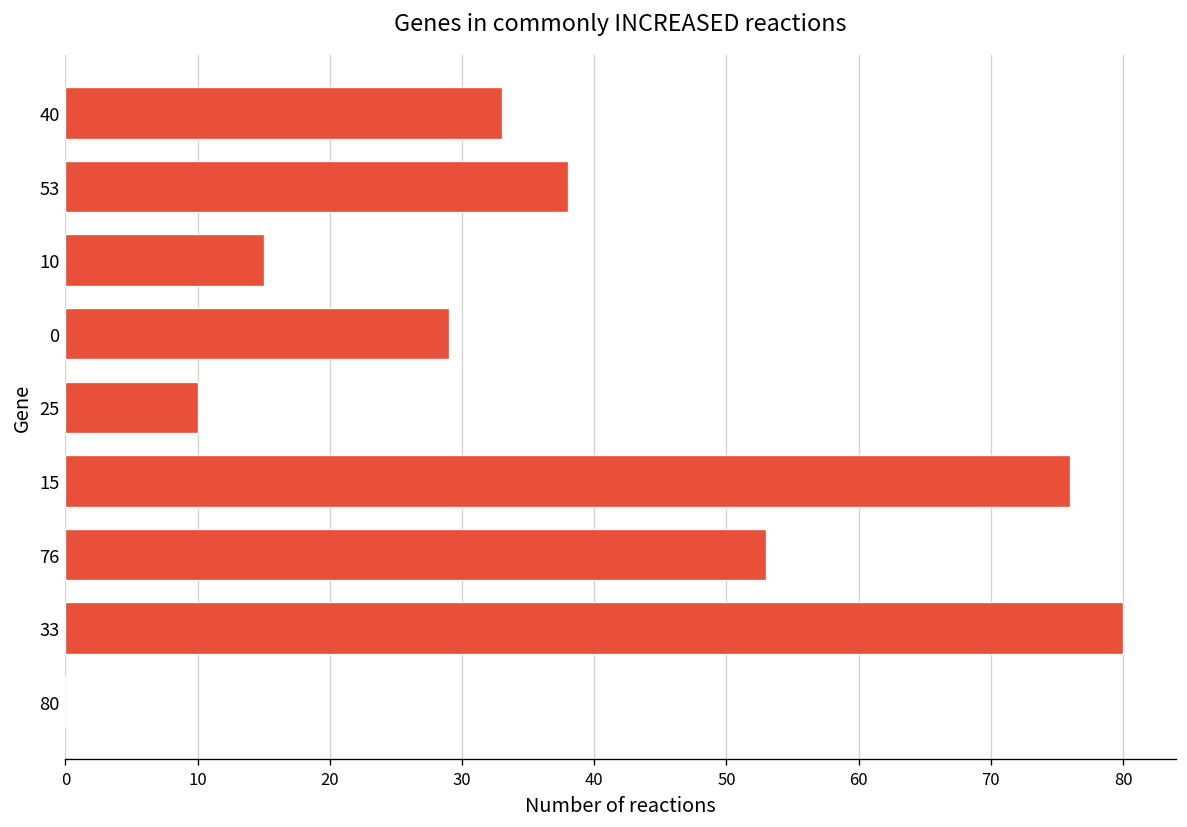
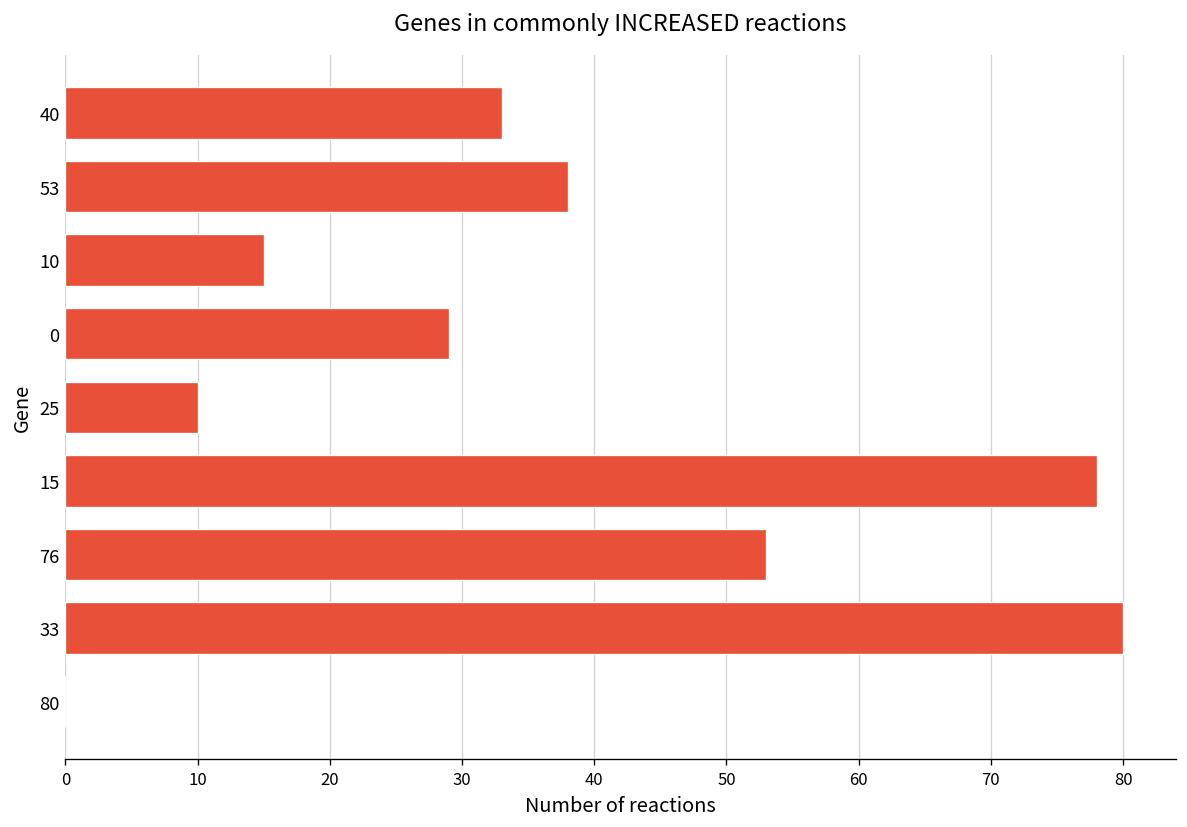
15: 76 -> 78
